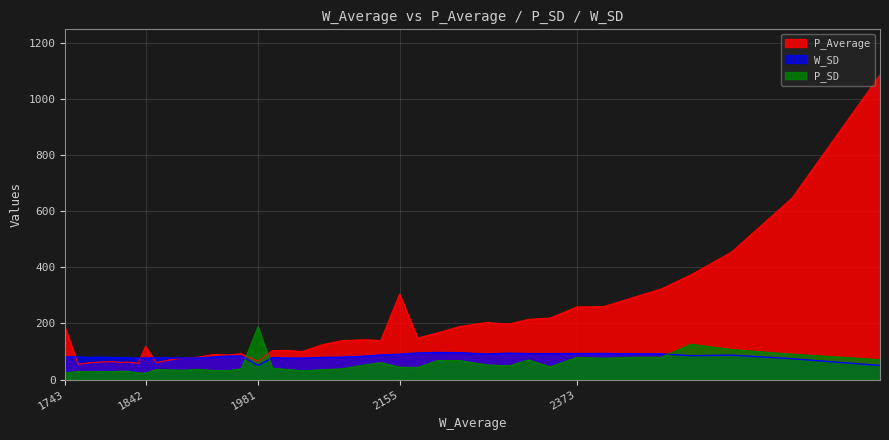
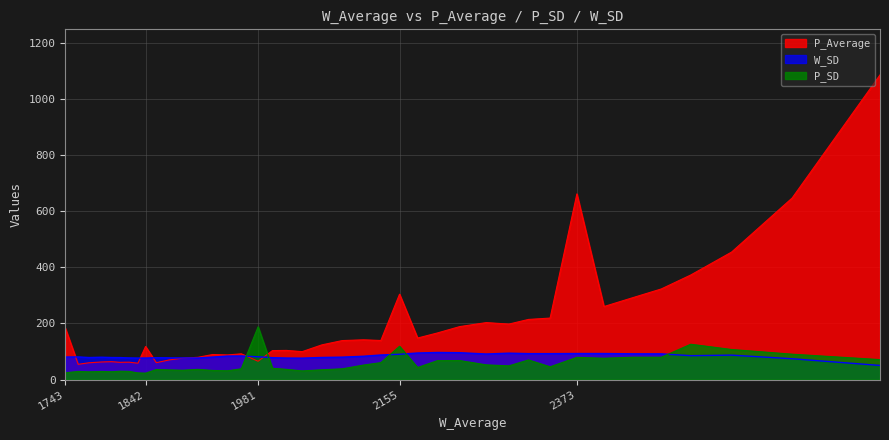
W_SD, 1981: 50 -> 80
P_SD, 2155: 40 -> 120
P_Average, 2373: 260 -> 660
